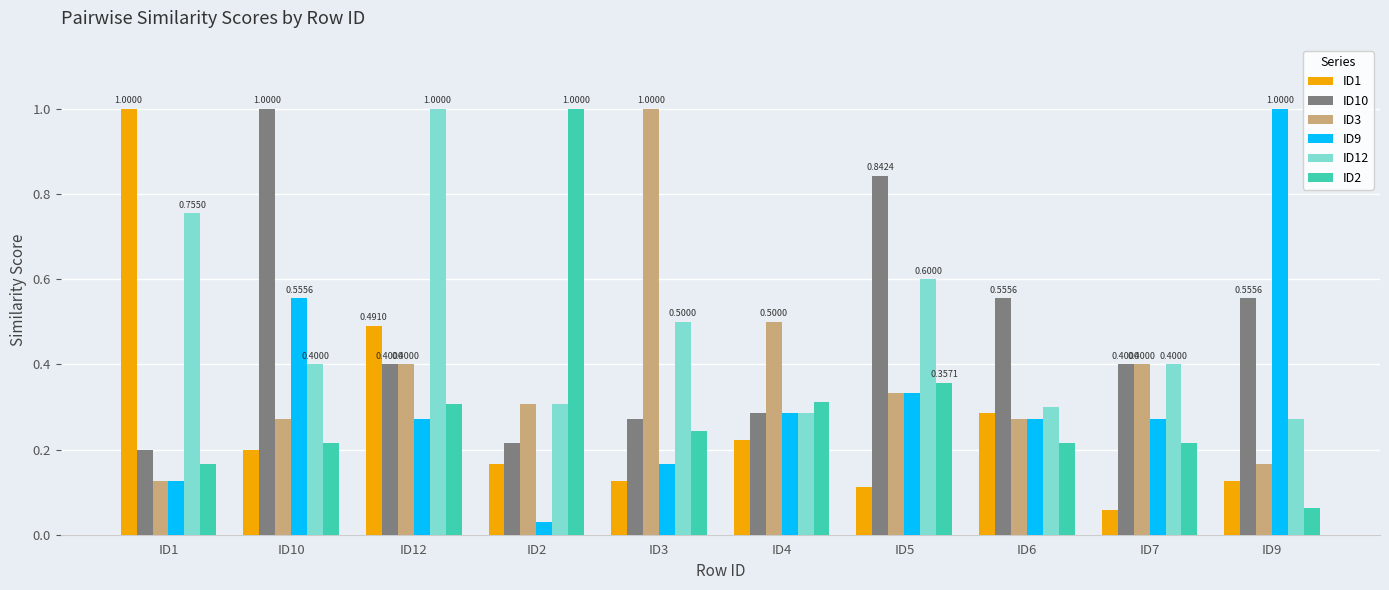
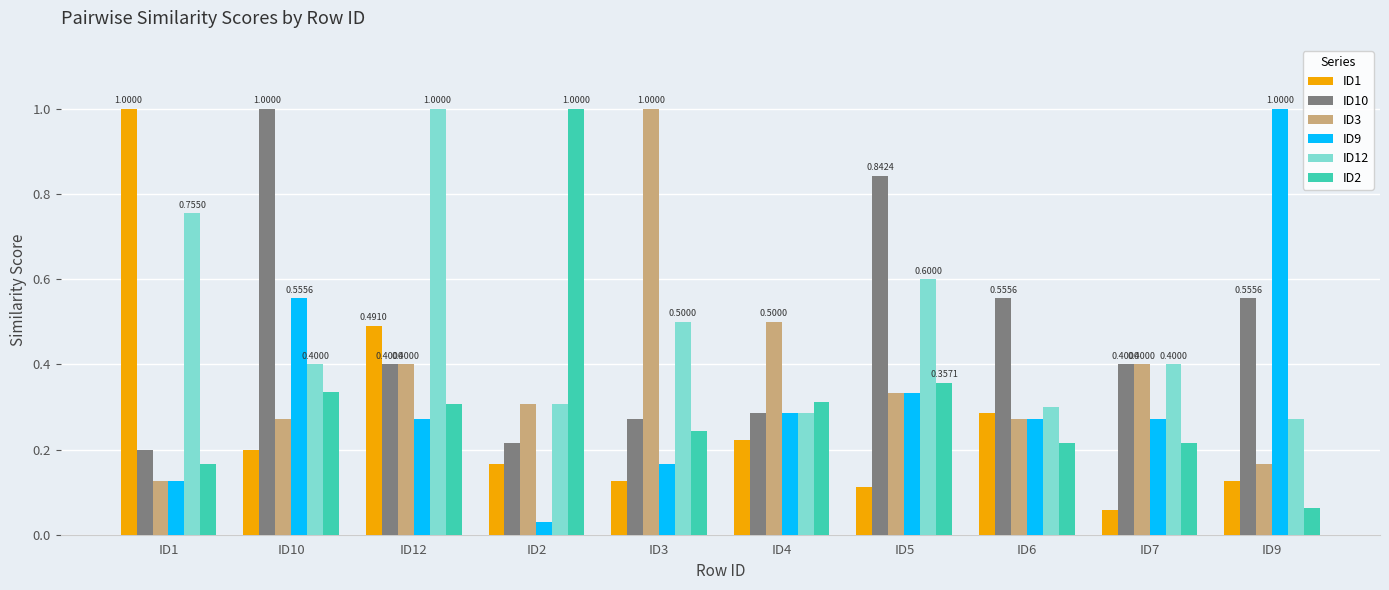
ID2, ID10: 0.21 -> 0.33
